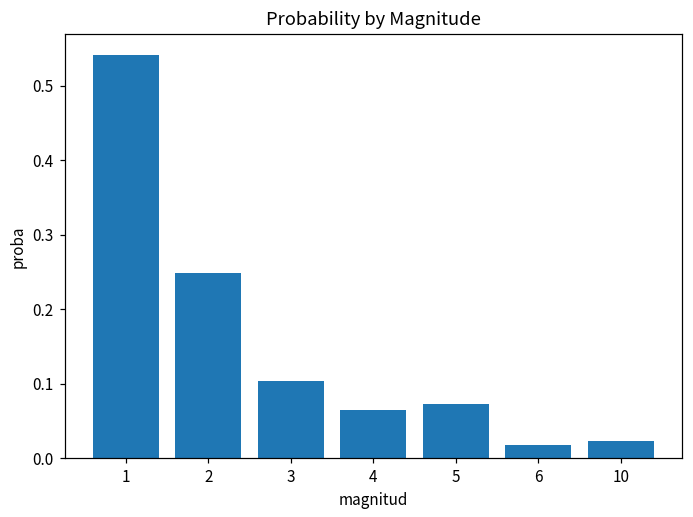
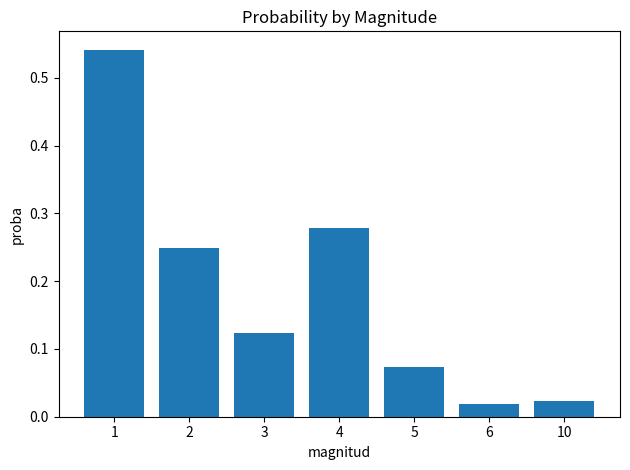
3: 0.10 -> 0.12
4: 0.06 -> 0.28
